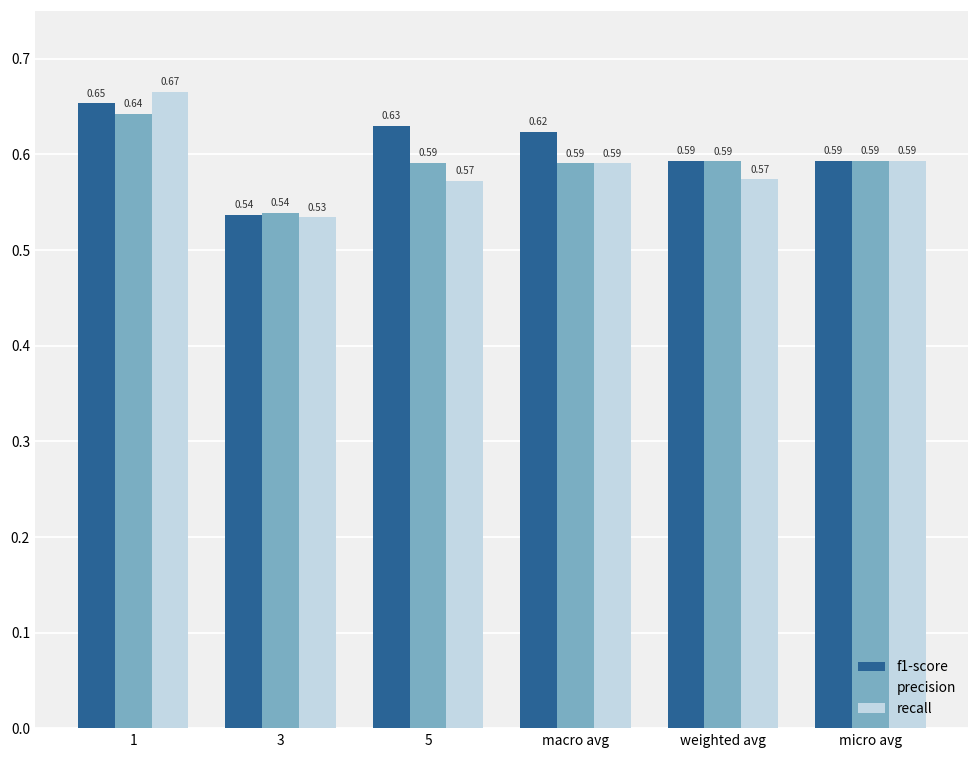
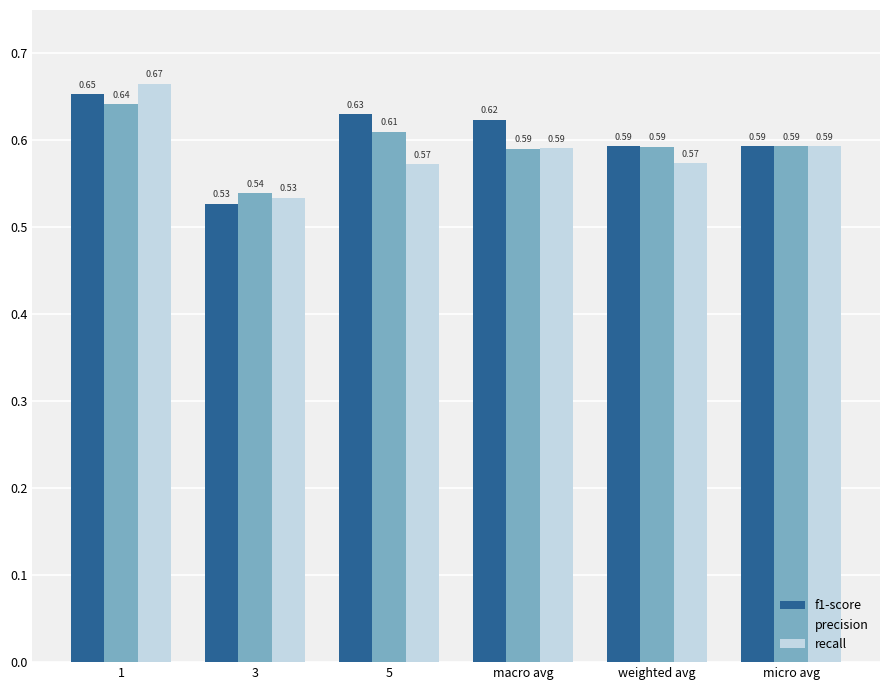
f1-score, 3: 0.54 -> 0.53
precision, 5: 0.59 -> 0.61
